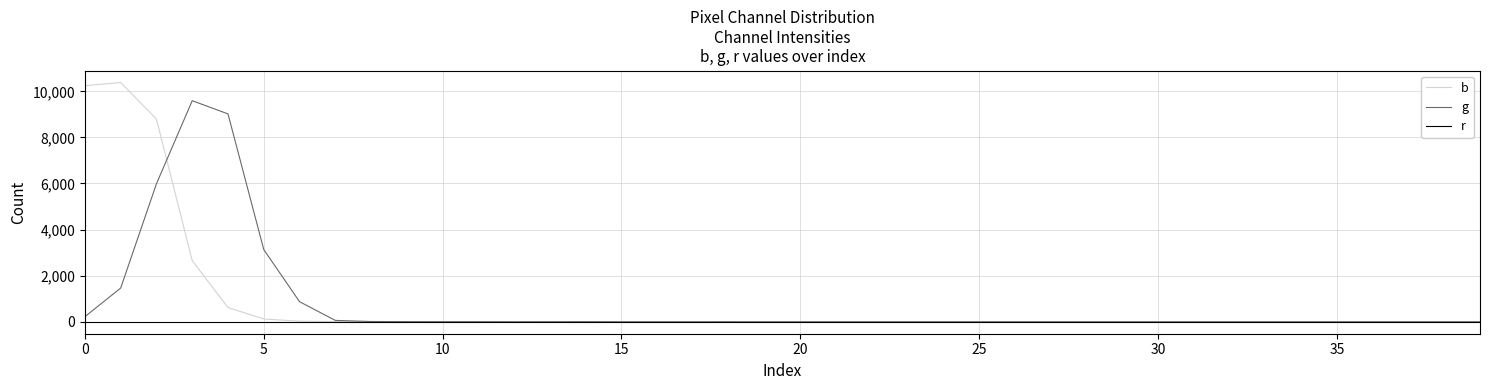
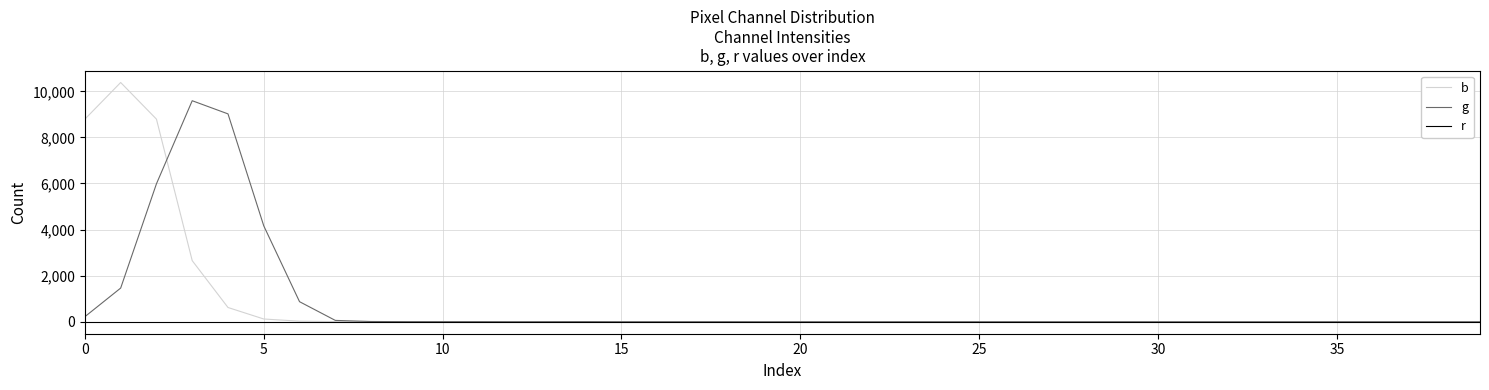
b, 0: 10,200 -> 8,800
g, 5: 3,100 -> 4,200
